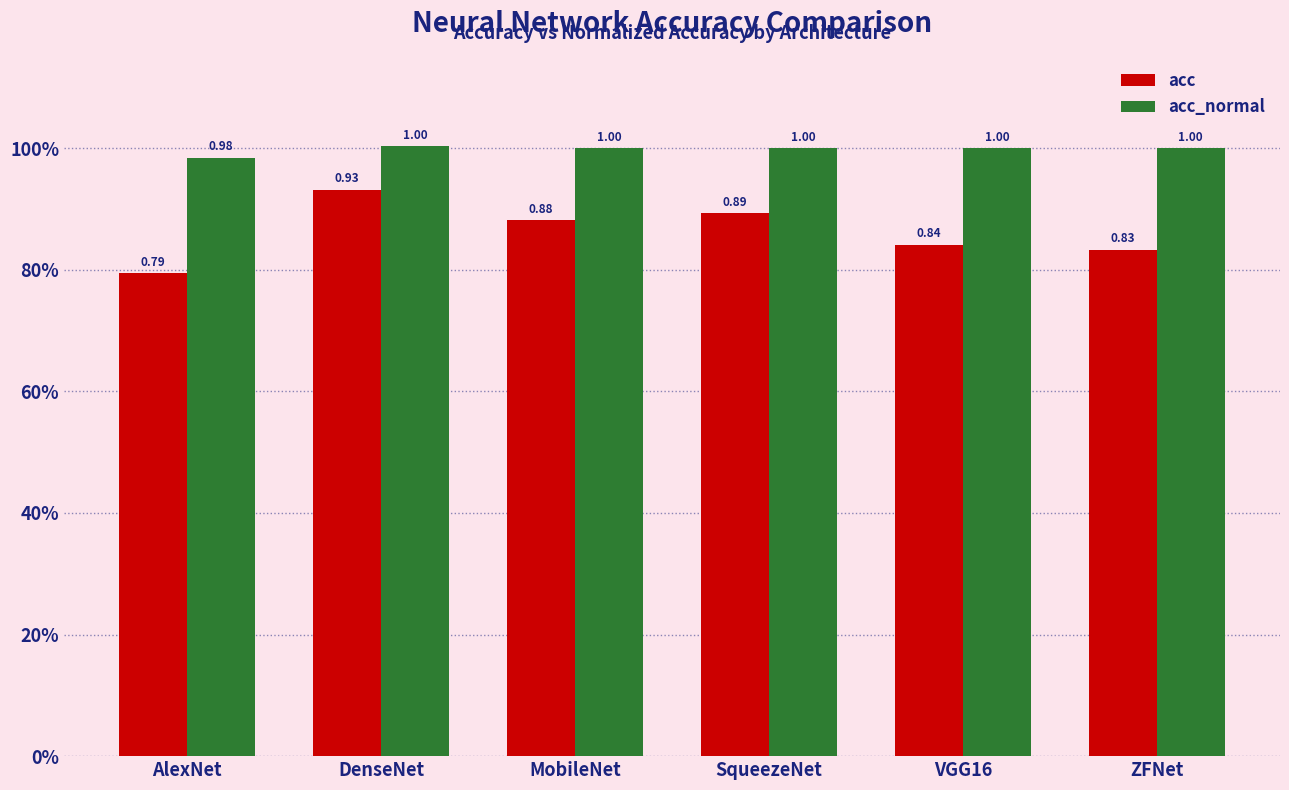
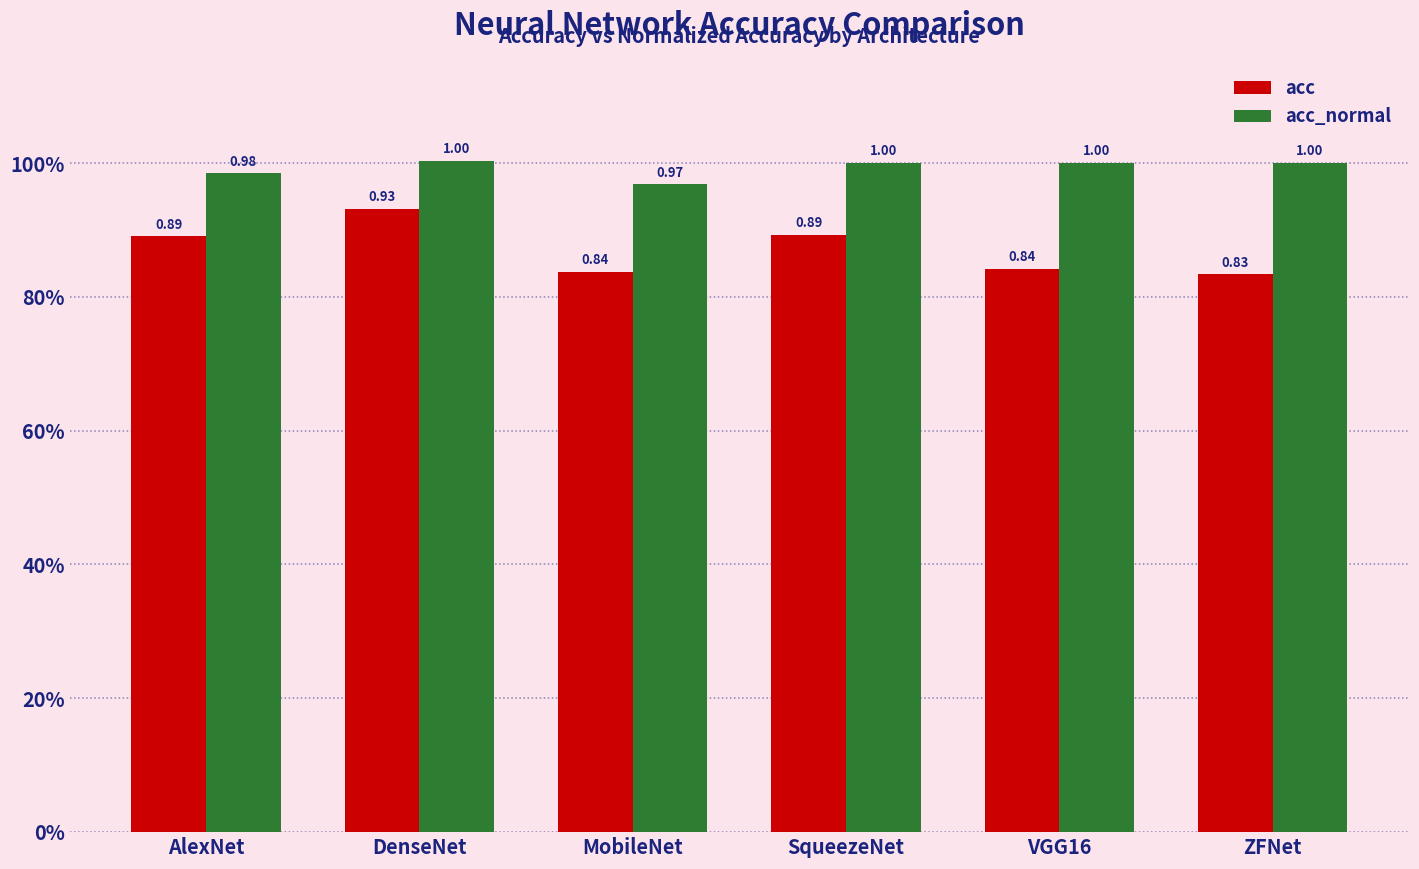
acc, AlexNet: 0.79 -> 0.89
acc, MobileNet: 0.88 -> 0.84
acc_normal, MobileNet: 1.00 -> 0.97
